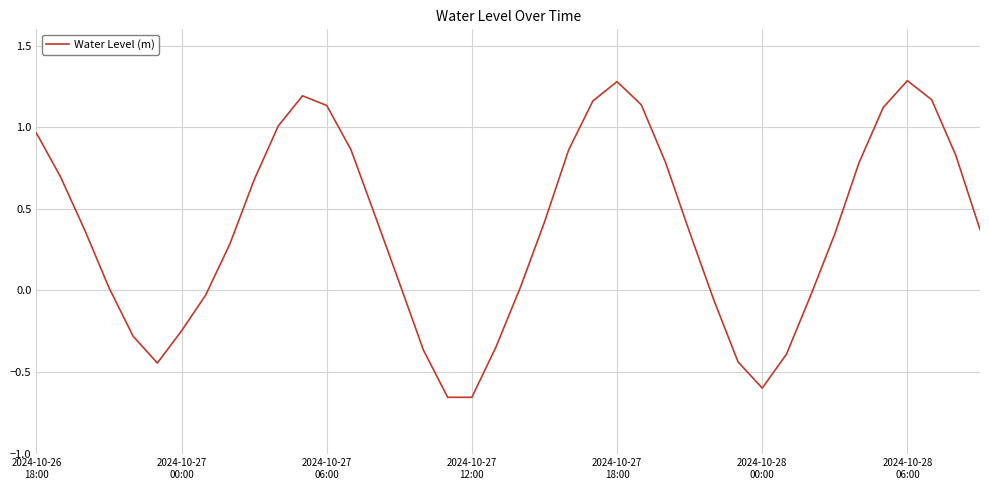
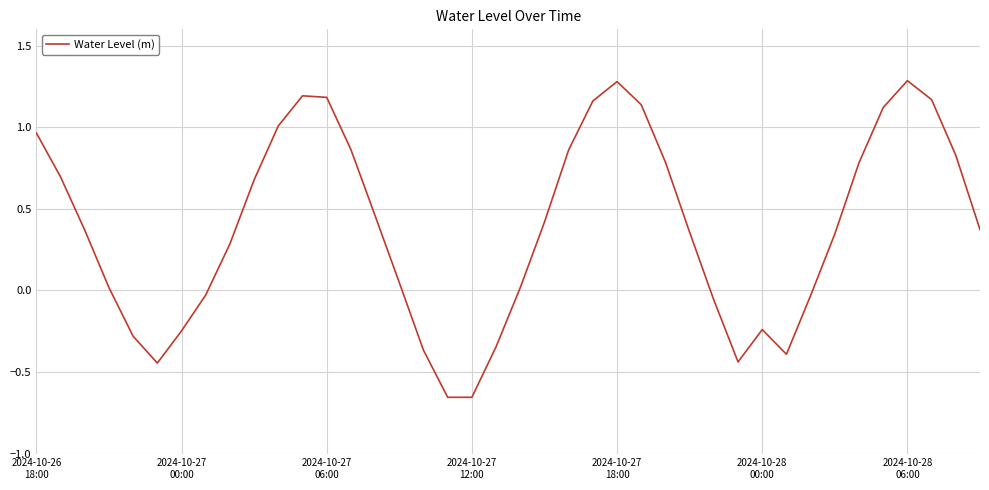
2024-10-27 06:00: 1.13 -> 1.18
2024-10-28 00:00: -0.60 -> -0.24
